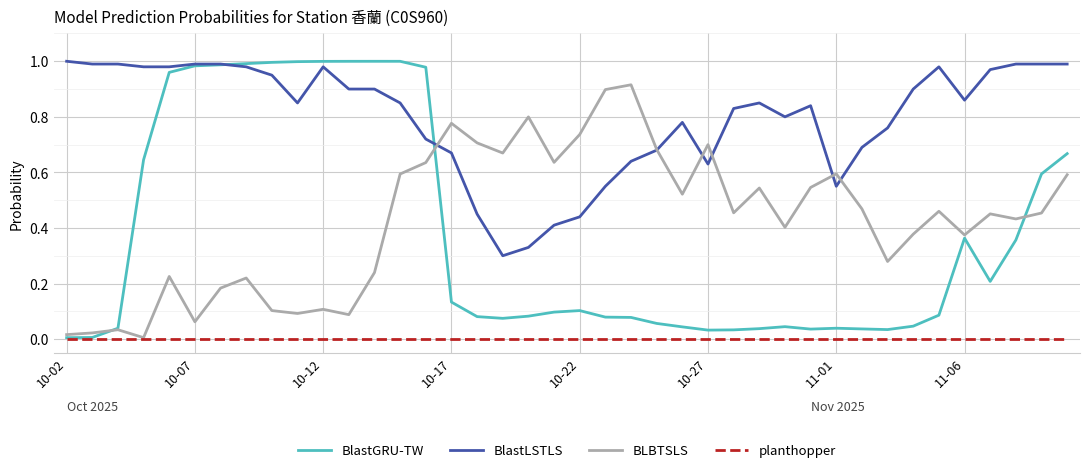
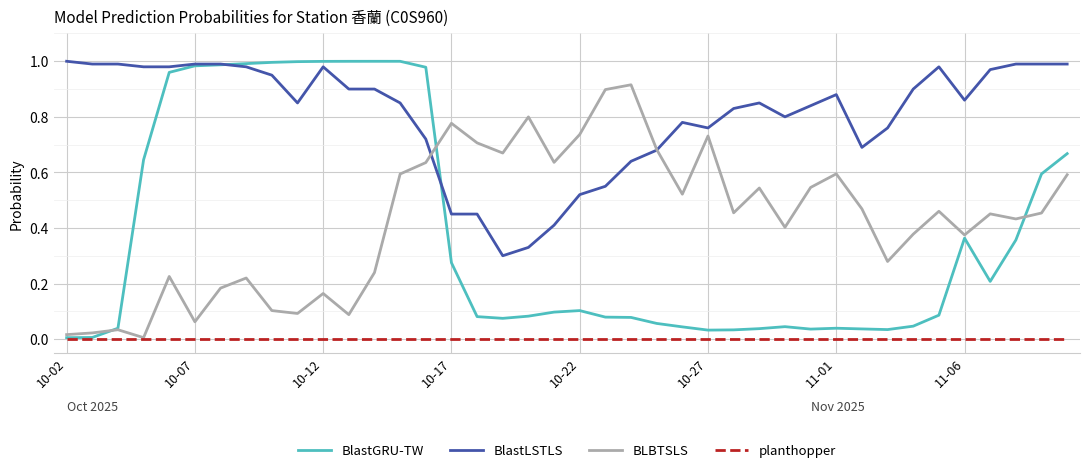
BLBTSLS, 10-12: 0.11 -> 0.16
BlastGRU-TW, 10-17: 0.13 -> 0.27
BlastLSTLS, 10-17: 0.67 -> 0.45
BlastLSTLS, 10-22: 0.44 -> 0.52
BlastLSTLS, 10-27: 0.63 -> 0.76
BLBTSLS, 10-27: 0.70 -> 0.73
BlastLSTLS, 11-01: 0.55 -> 0.88
